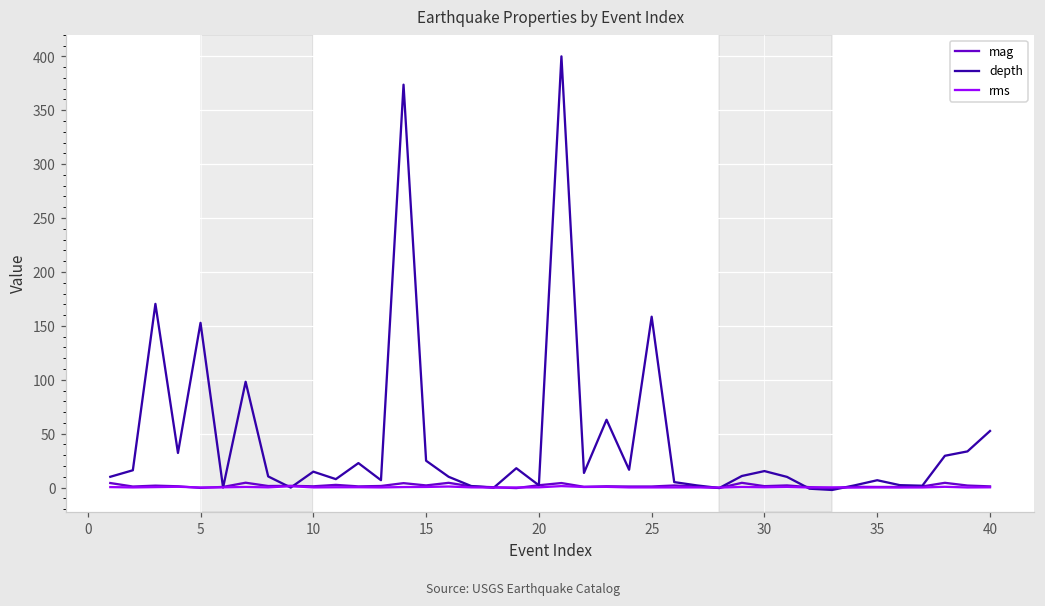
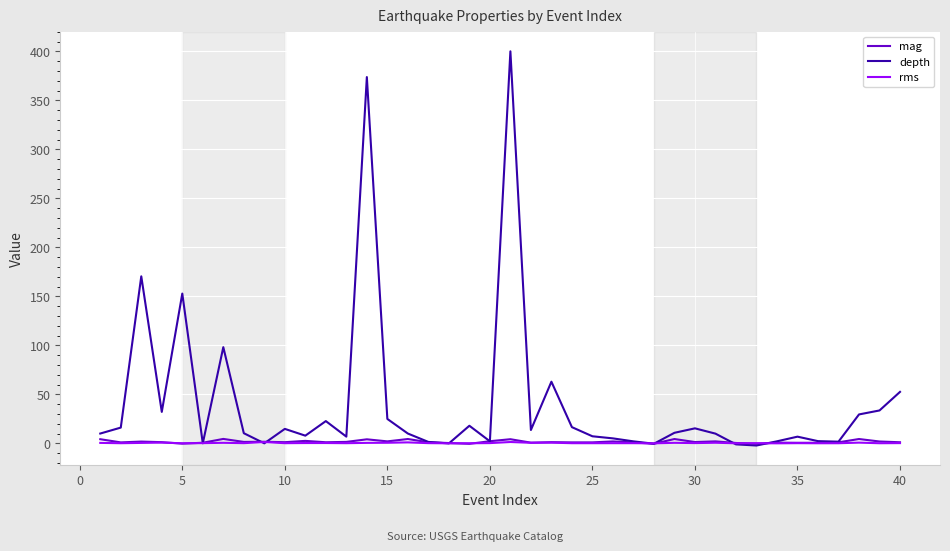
depth, 25: 160 -> 10
